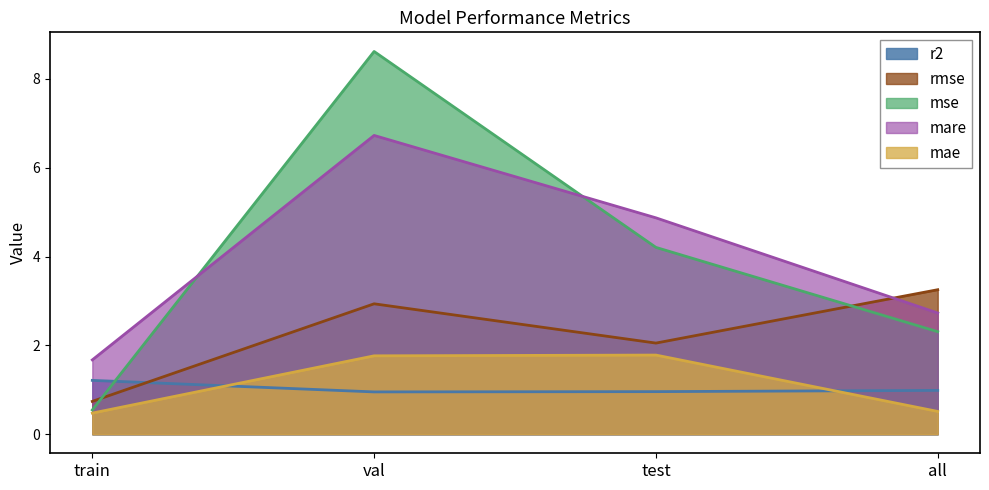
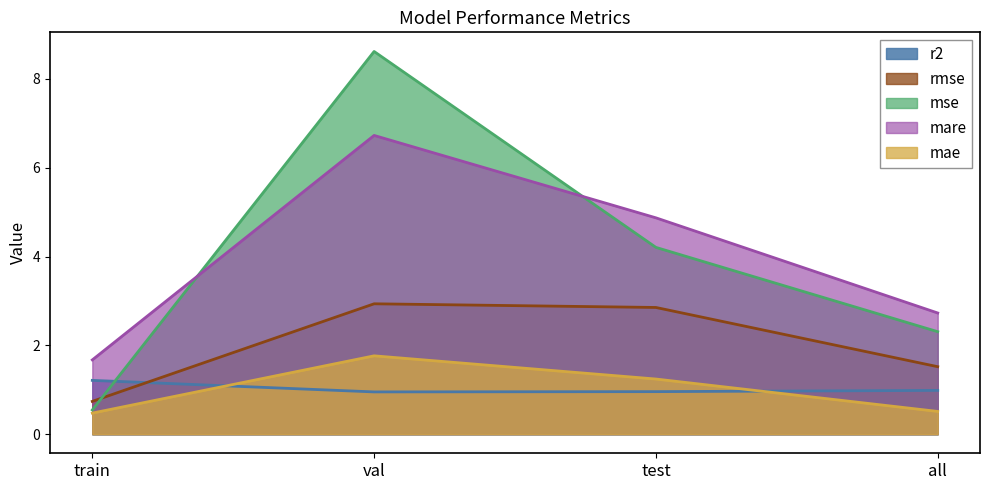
rmse, test: 2.1 -> 2.9
mae, test: 1.8 -> 1.2
rmse, all: 3.3 -> 1.5
